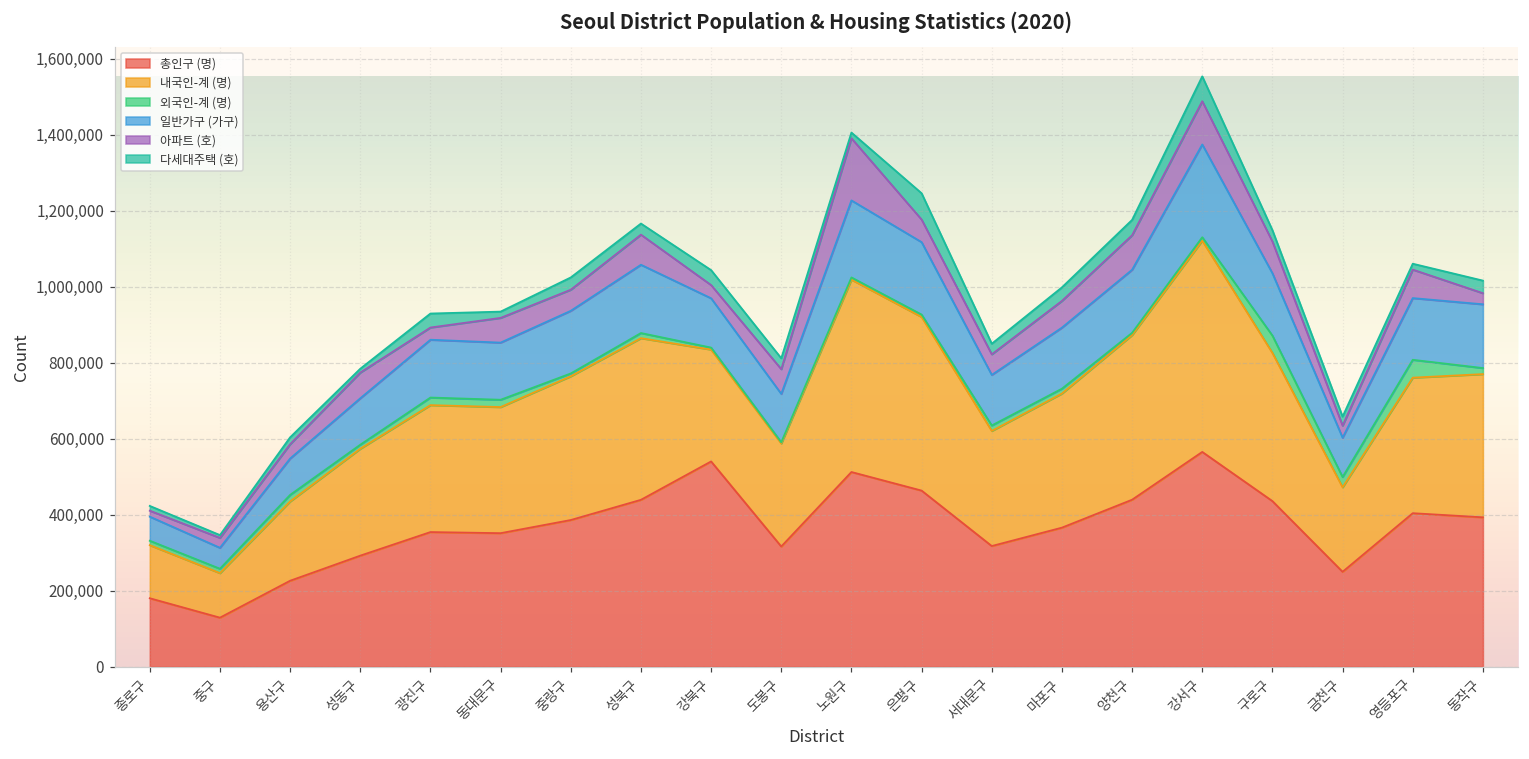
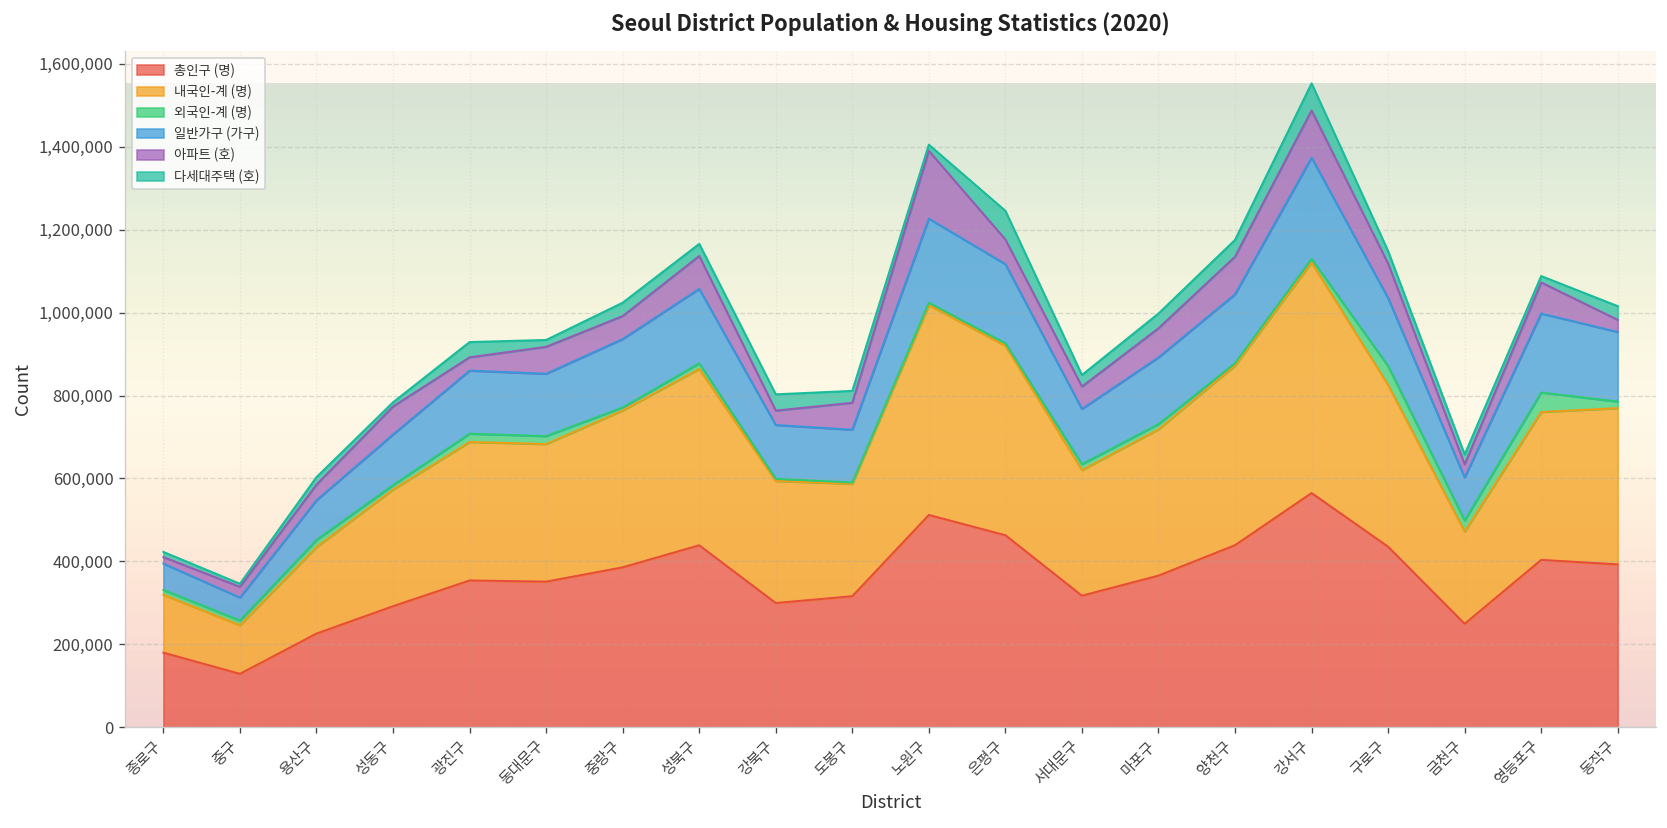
총인구 (명), 강북구: 540,000 -> 300,000
일반가구 (가구), 영등포구: 160,000 -> 190,000
